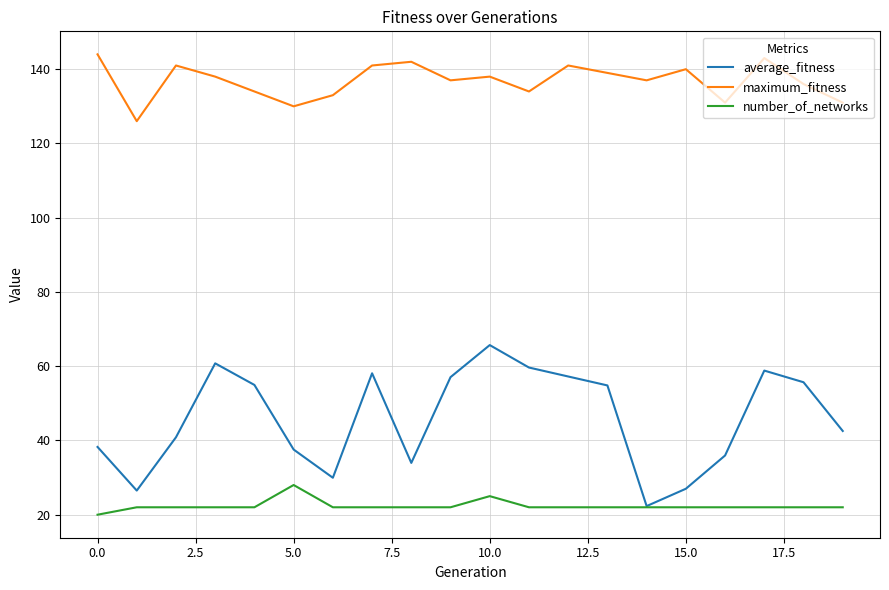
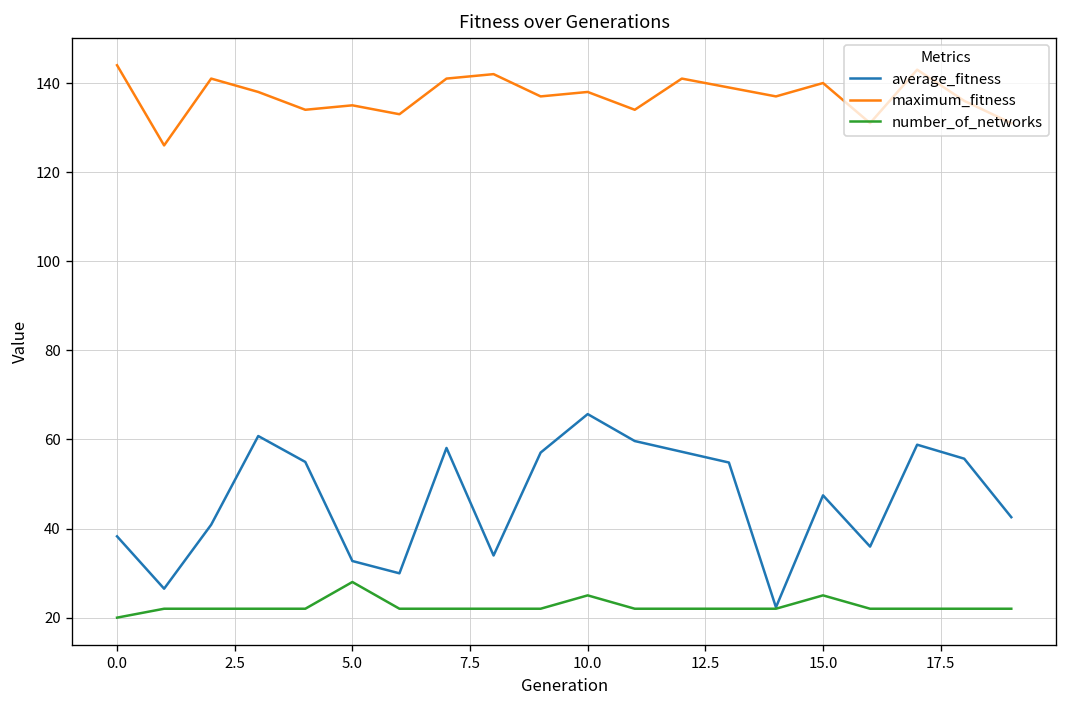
average_fitness, 5.0: 38 -> 33
maximum_fitness, 5.0: 130 -> 135
average_fitness, 15.0: 27 -> 47
number_of_networks, 15.0: 22 -> 25
